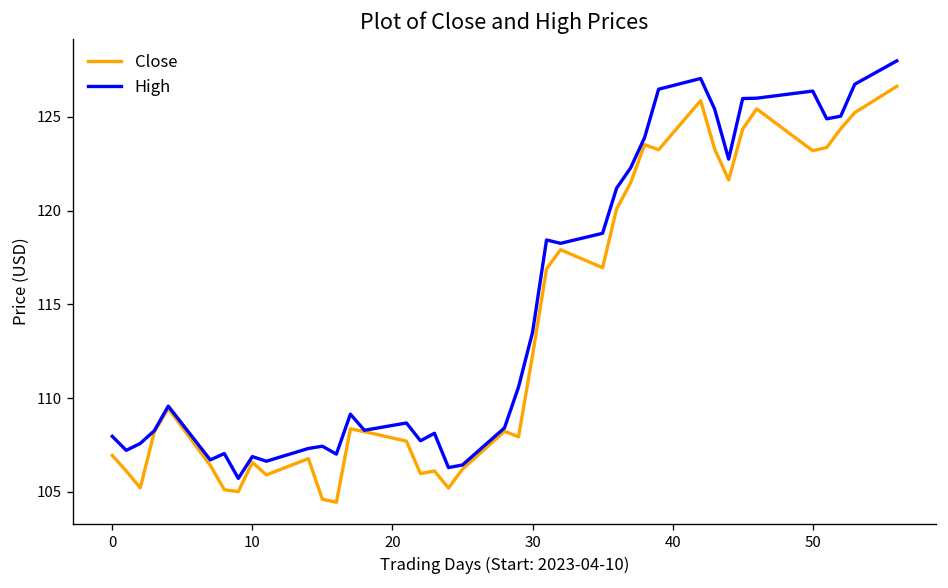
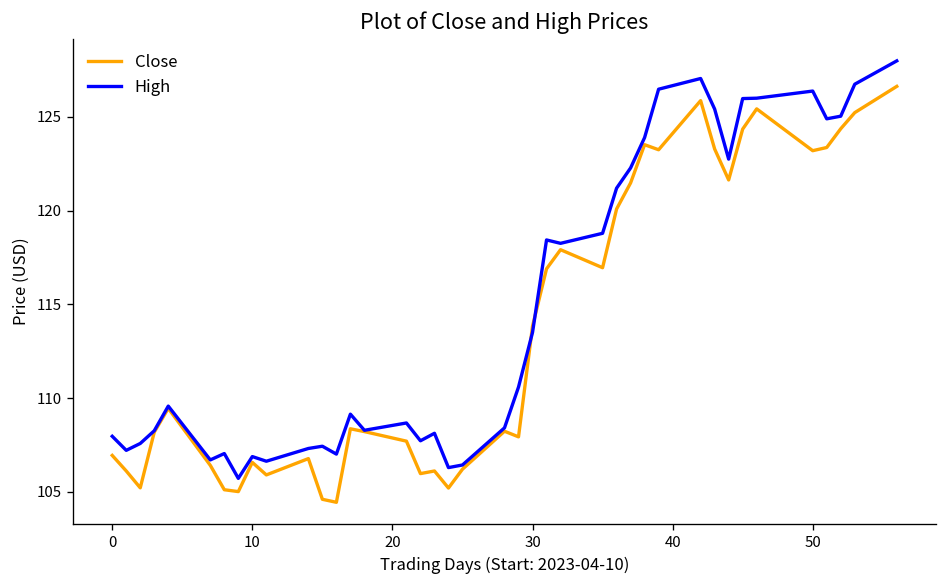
Close, 30: 112.3 -> 113.8
